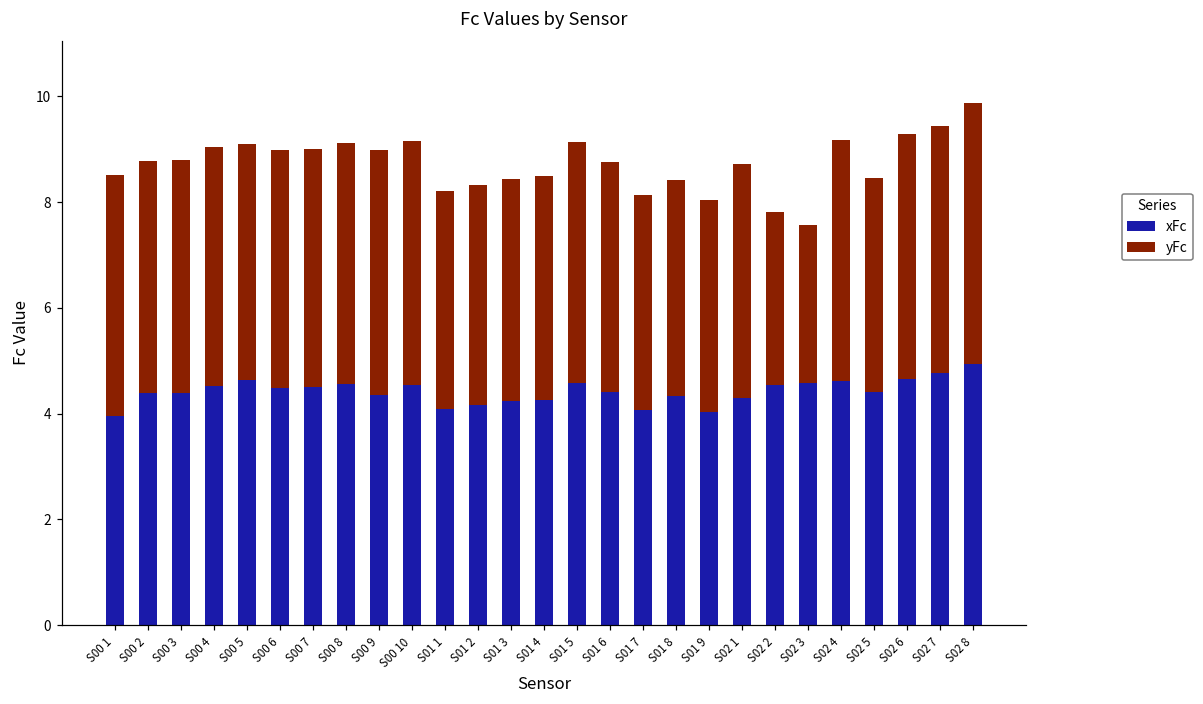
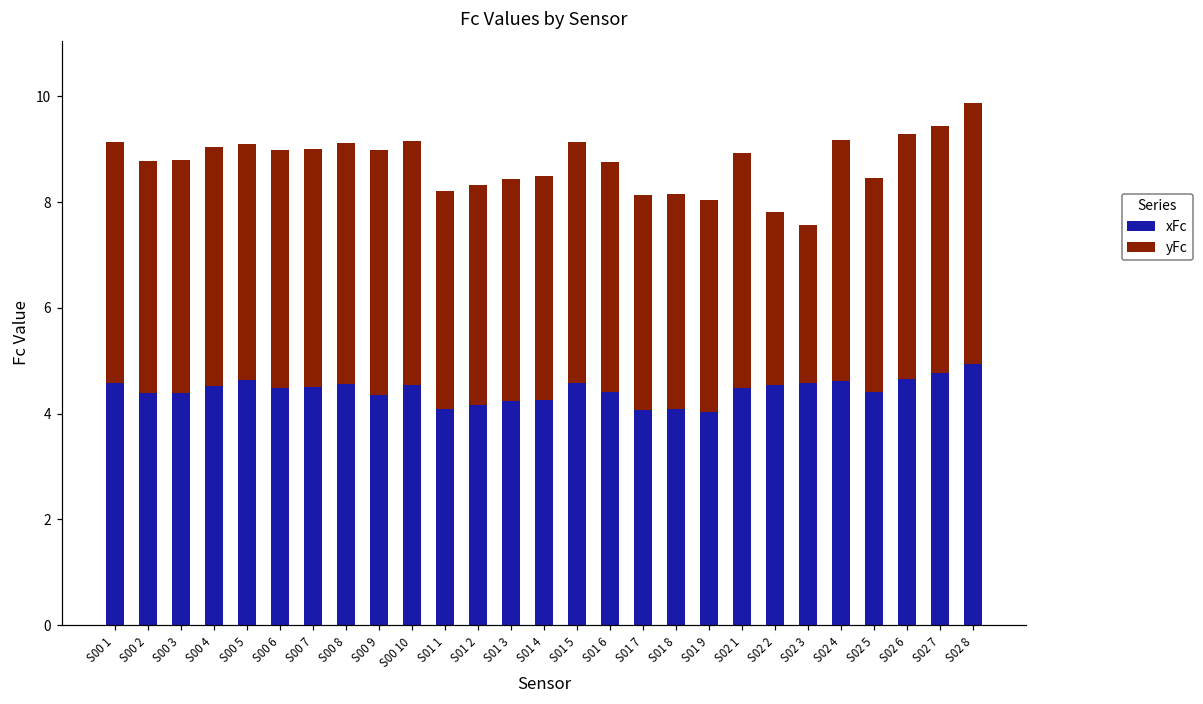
xFc, S00 1: 4.0 -> 4.6
xFc, S01 8: 4.3 -> 4.1
xFc, S02 1: 4.3 -> 4.5
